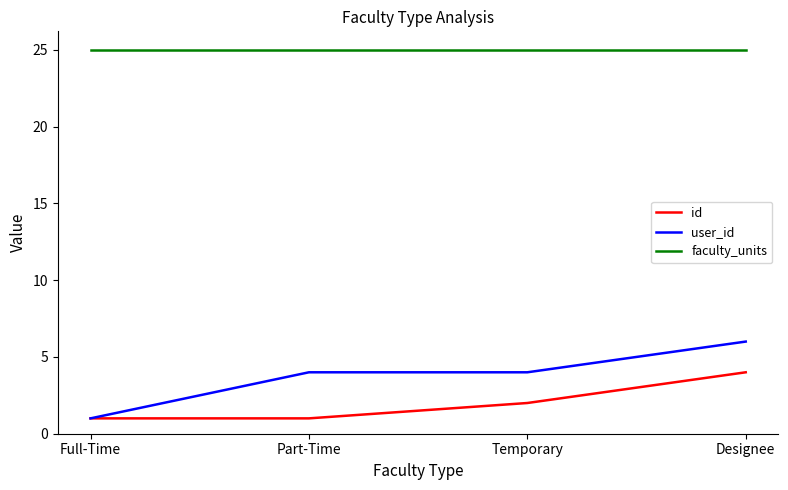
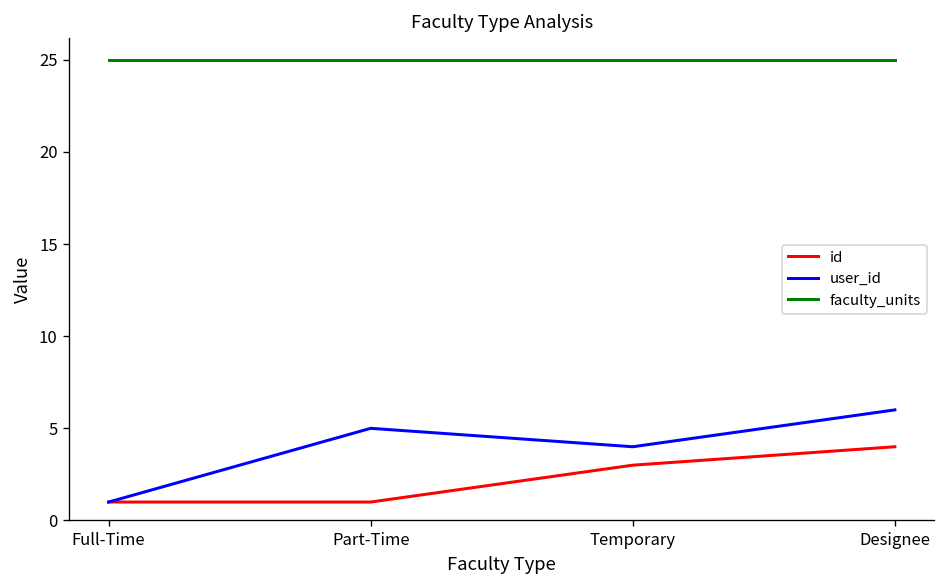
user_id, Part-Time: 4 -> 5
id, Temporary: 2 -> 3
